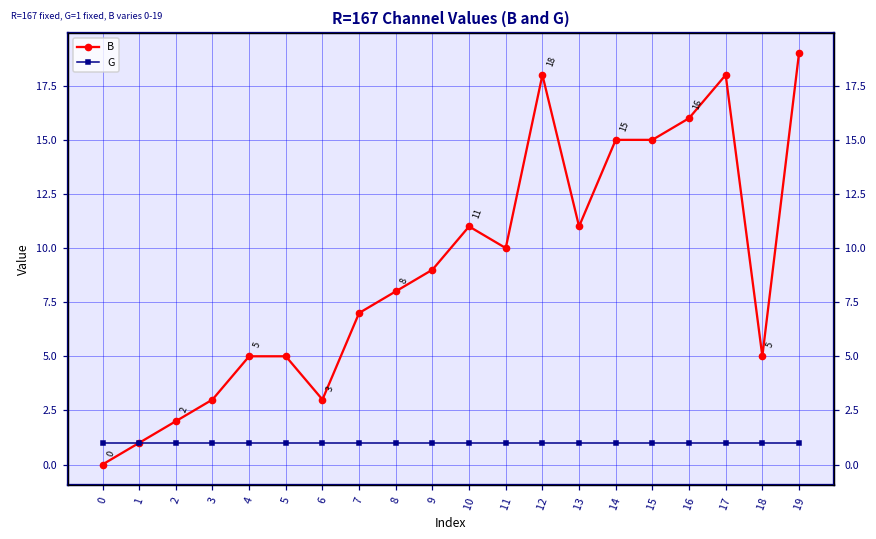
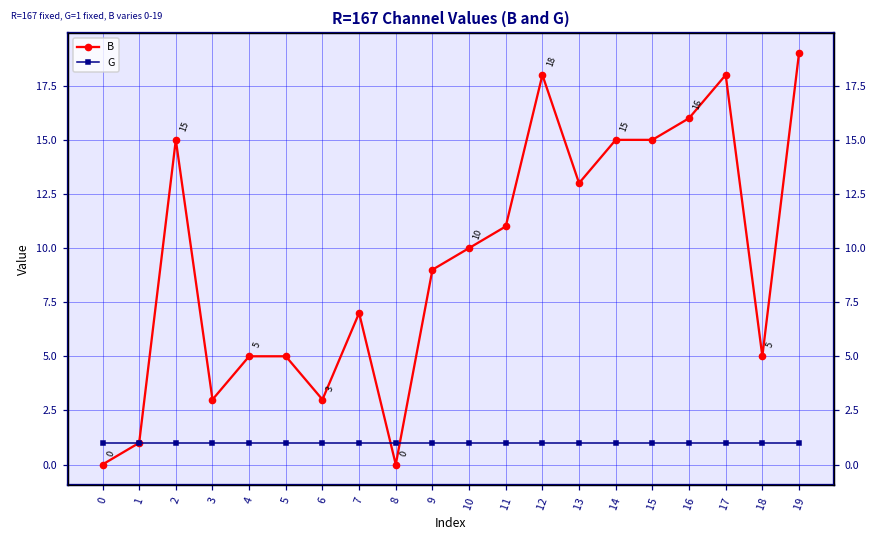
B, 2: 2 -> 15
B, 8: 8 -> 0
B, 10: 11 -> 10
B, 11: 10 -> 11
B, 13: 11 -> 13
